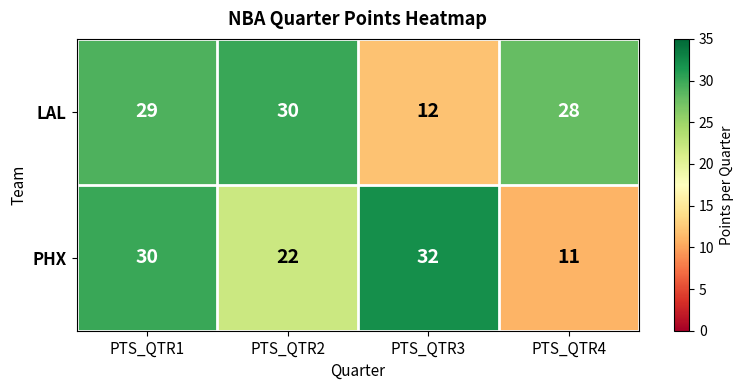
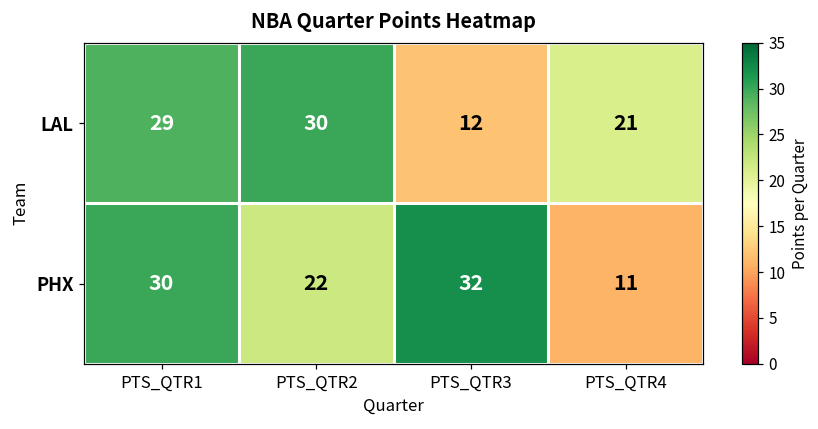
LAL, PTS_QTR4: 28 -> 21
